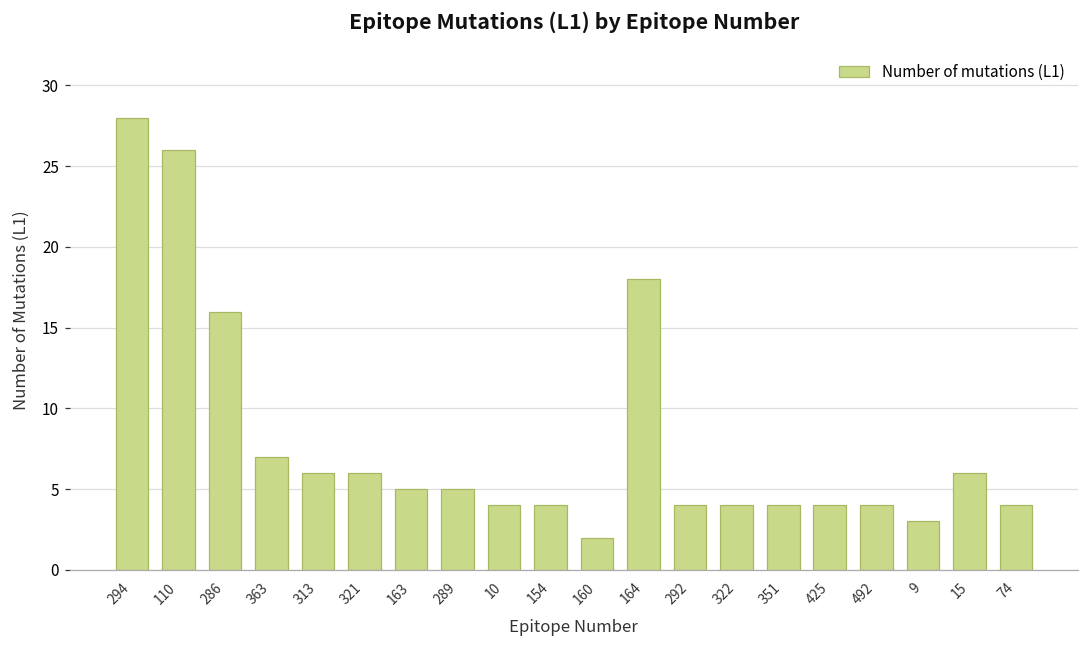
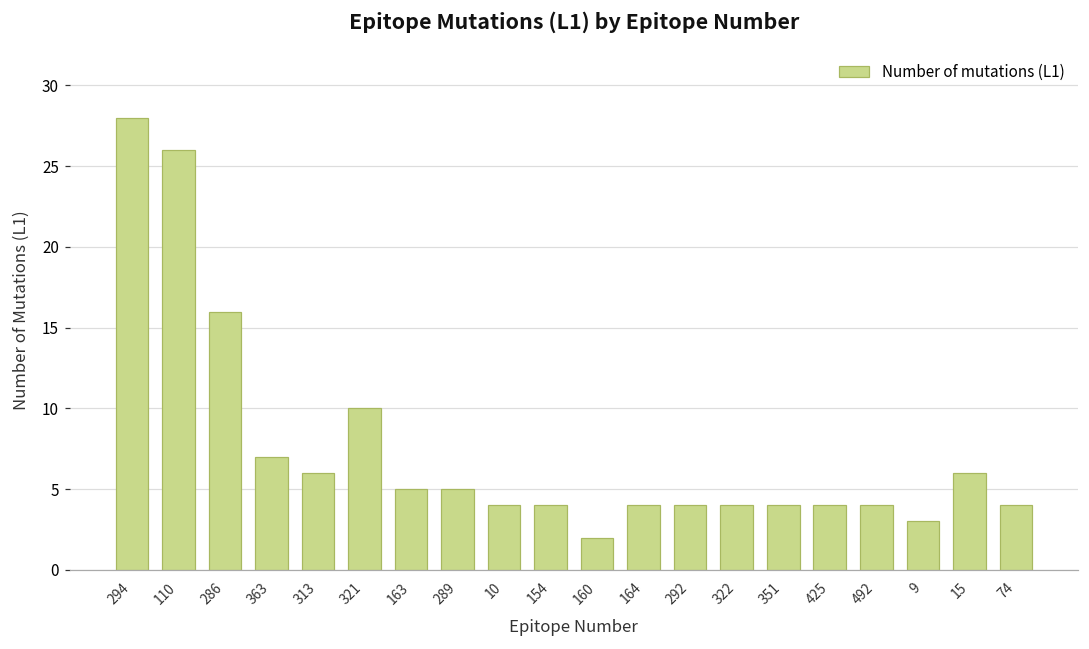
321: 6 -> 10
164: 18 -> 4
